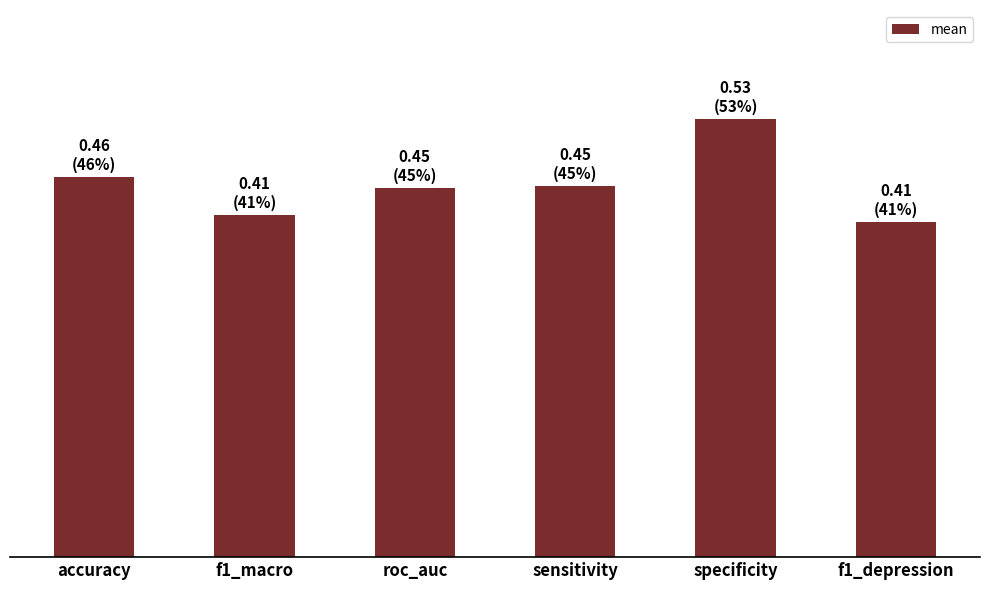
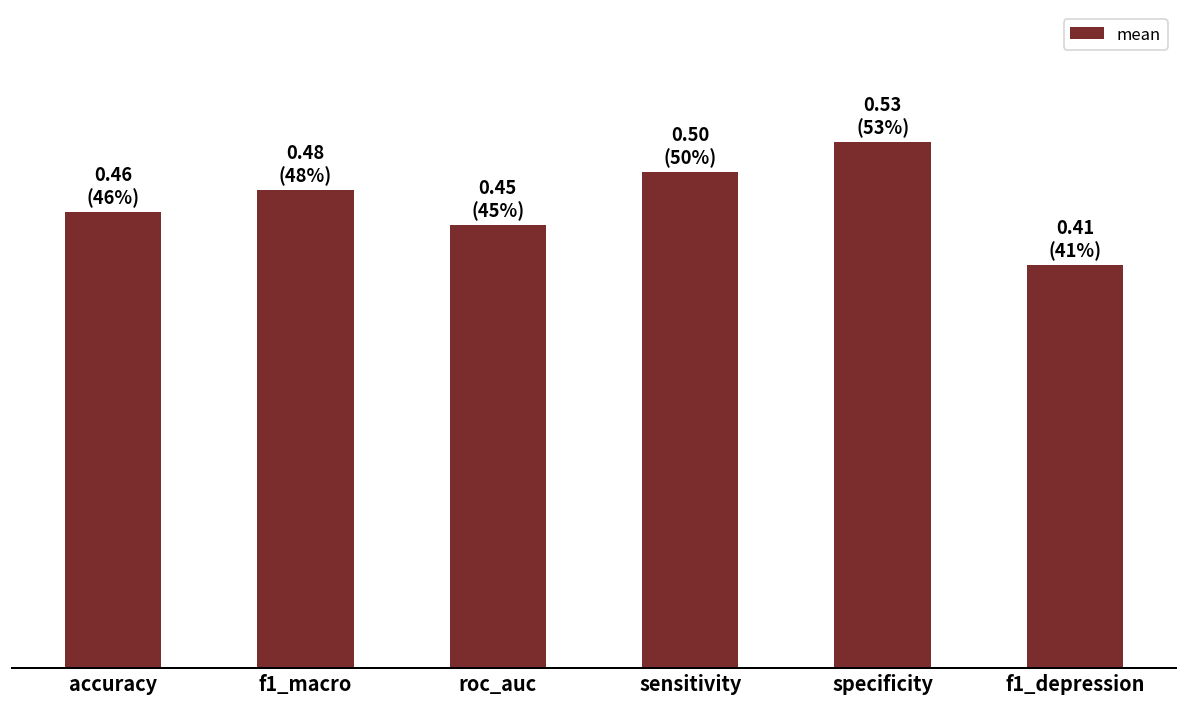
f1_macro: 0.41 (41%) -> 0.48 (48%)
sensitivity: 0.45 (45%) -> 0.50 (50%)
